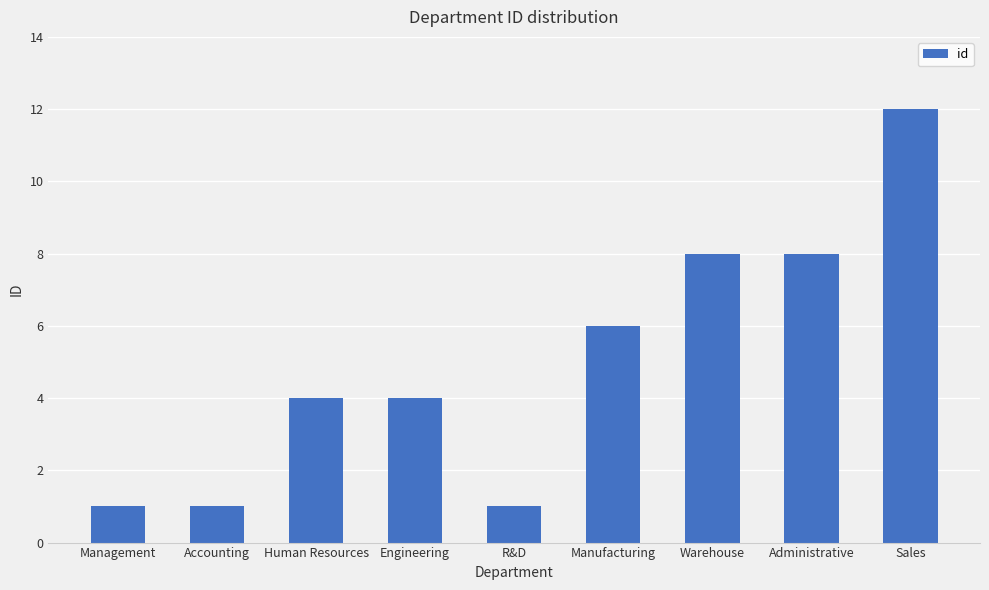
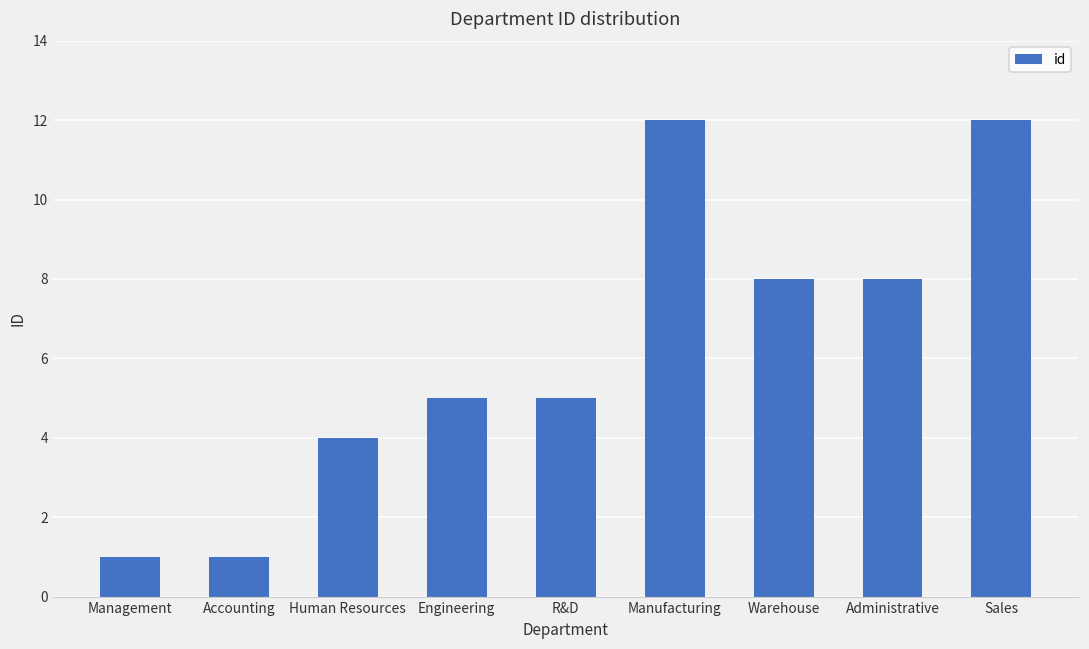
Engineering: 4 -> 5
R&D: 1 -> 5
Manufacturing: 6 -> 12
